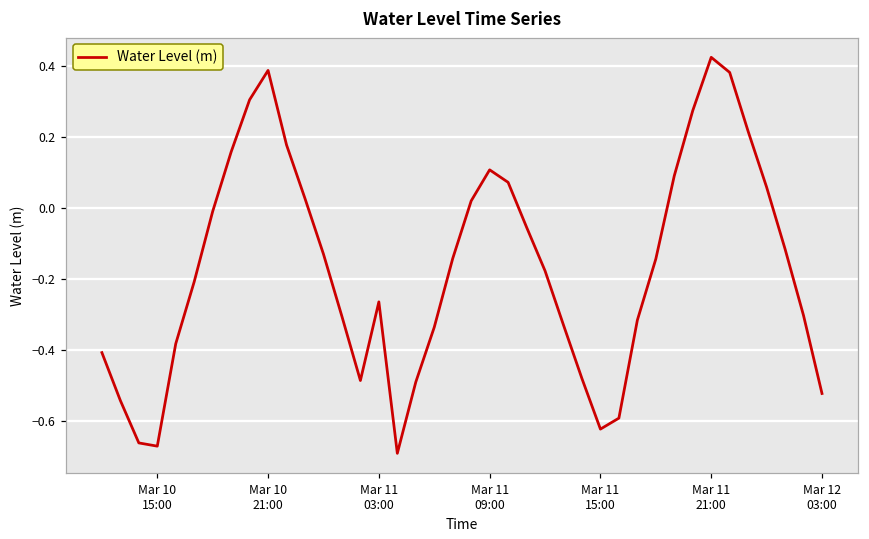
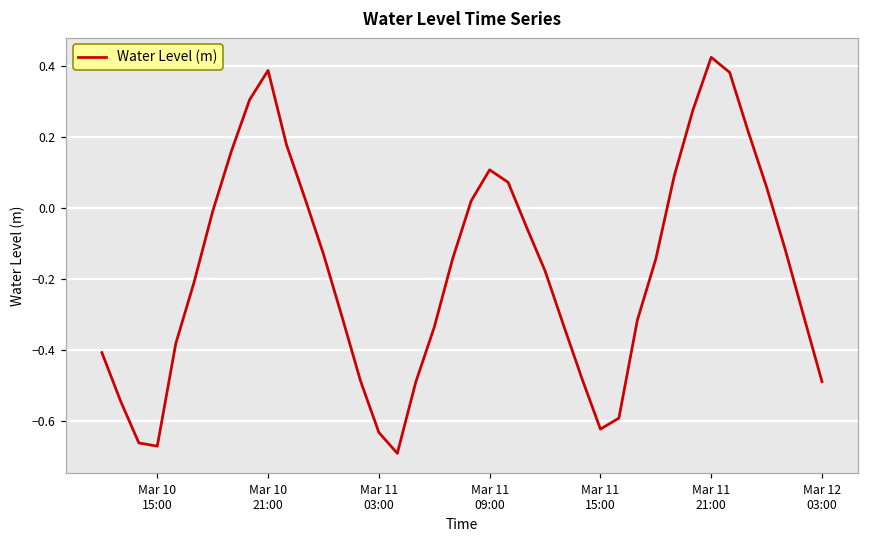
Mar 11 03:00: -0.26 -> -0.63
Mar 12 03:00: -0.52 -> -0.49
